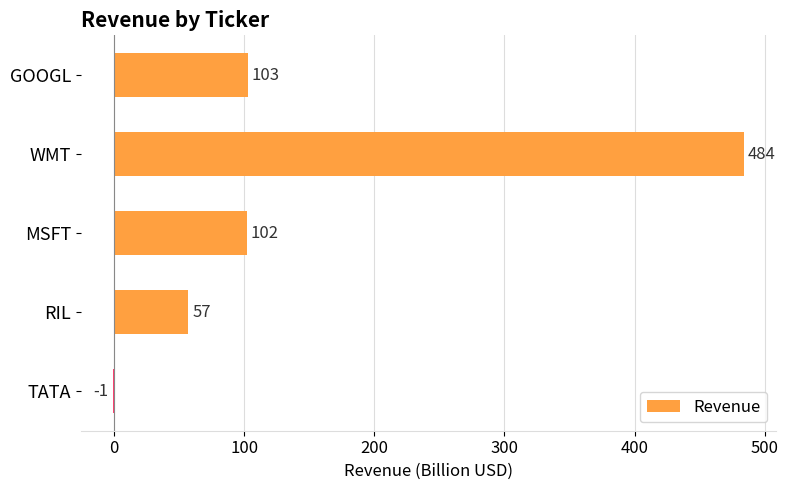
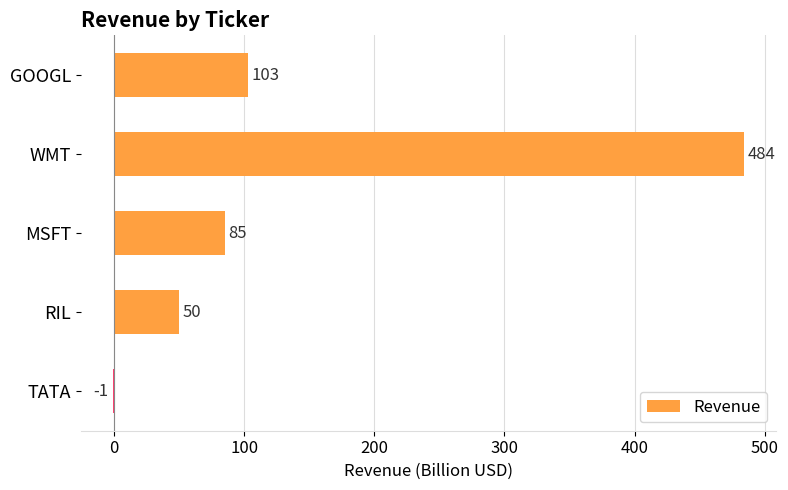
MSFT: 102 -> 85
RIL: 57 -> 50
